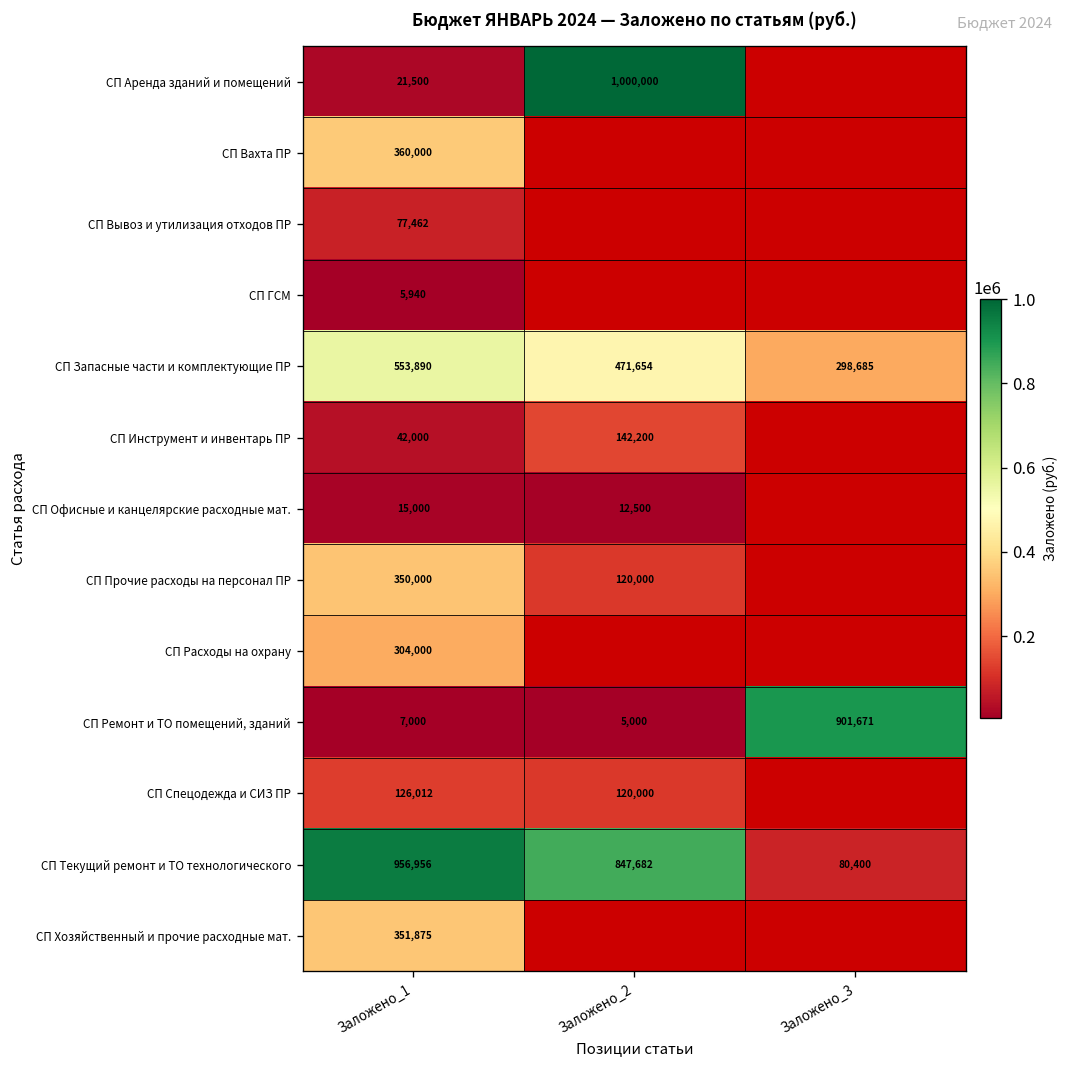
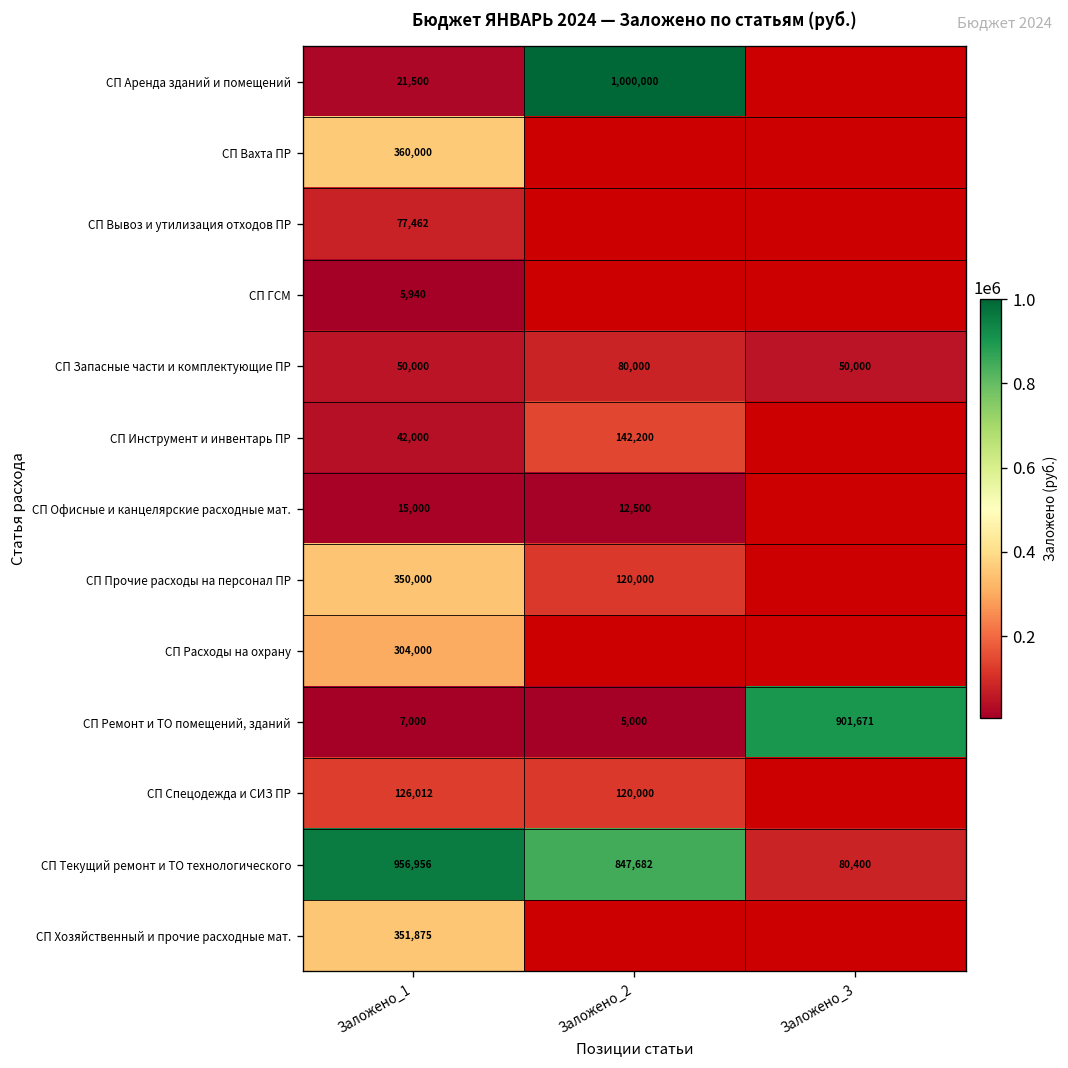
СП Запасные части и комплектующие ПР, Заложено_1: 553,890 -> 50,000
СП Запасные части и комплектующие ПР, Заложено_2: 471,654 -> 80,000
СП Запасные части и комплектующие ПР, Заложено_3: 298,685 -> 50,000
